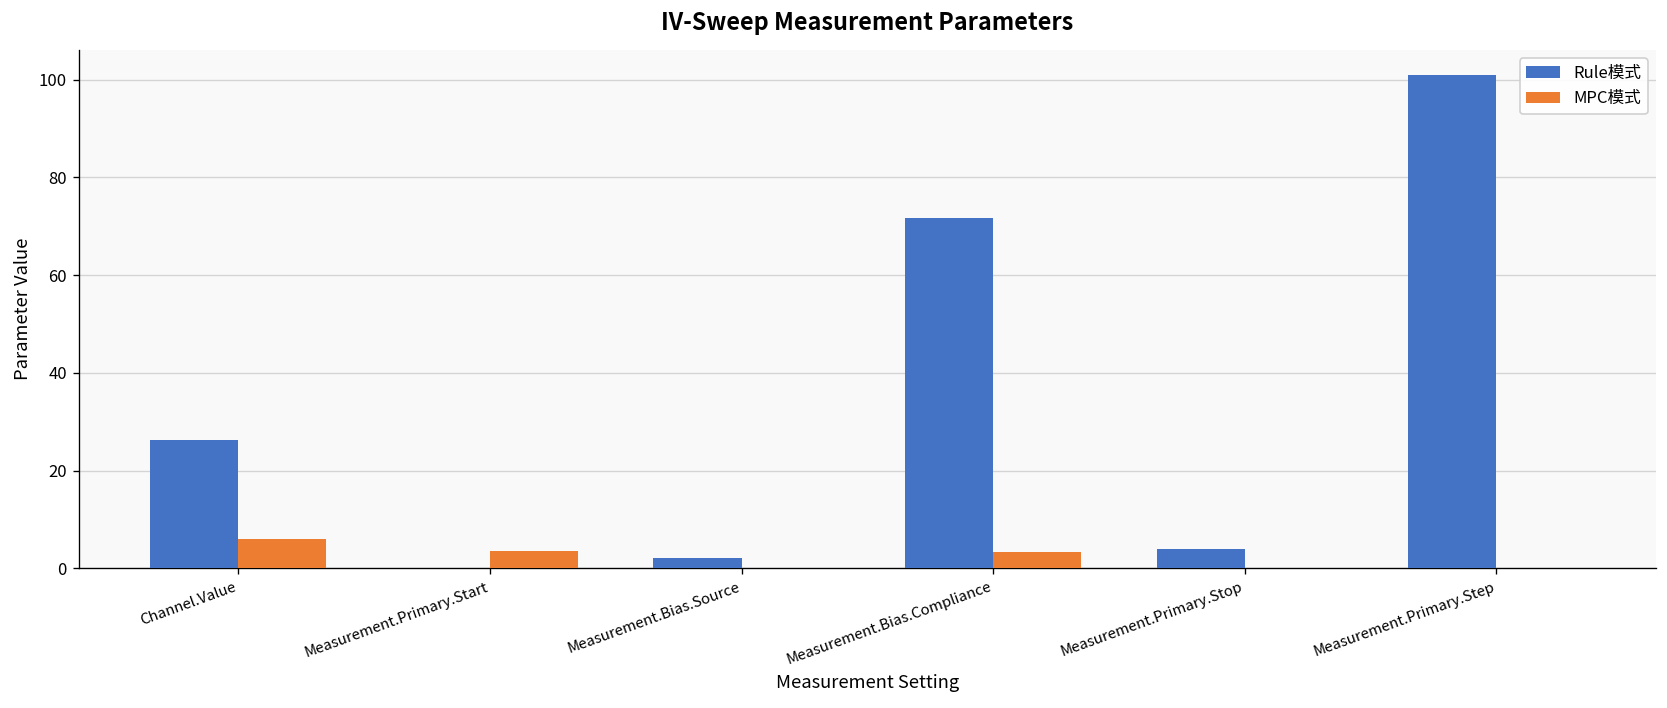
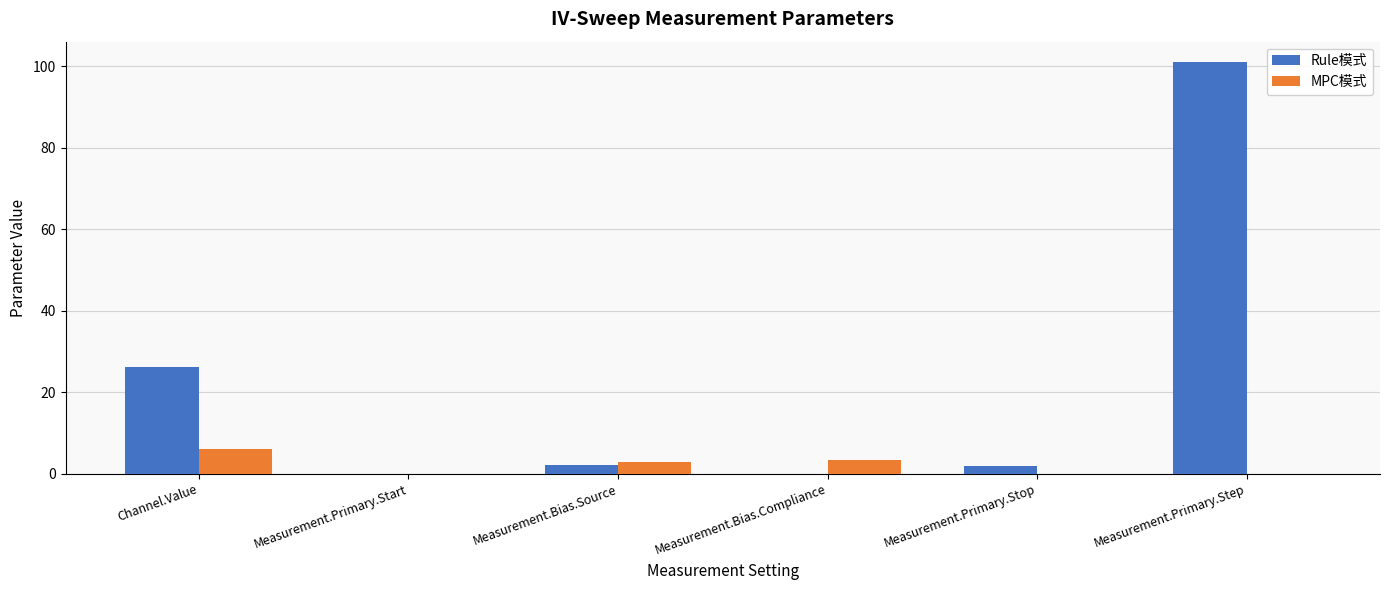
MPC模式, Measurement.Primary.Start: 4 -> 0
MPC模式, Measurement.Bias.Source: 0 -> 3
Rule模式, Measurement.Bias.Compliance: 72 -> 0
Rule模式, Measurement.Primary.Stop: 4 -> 2
